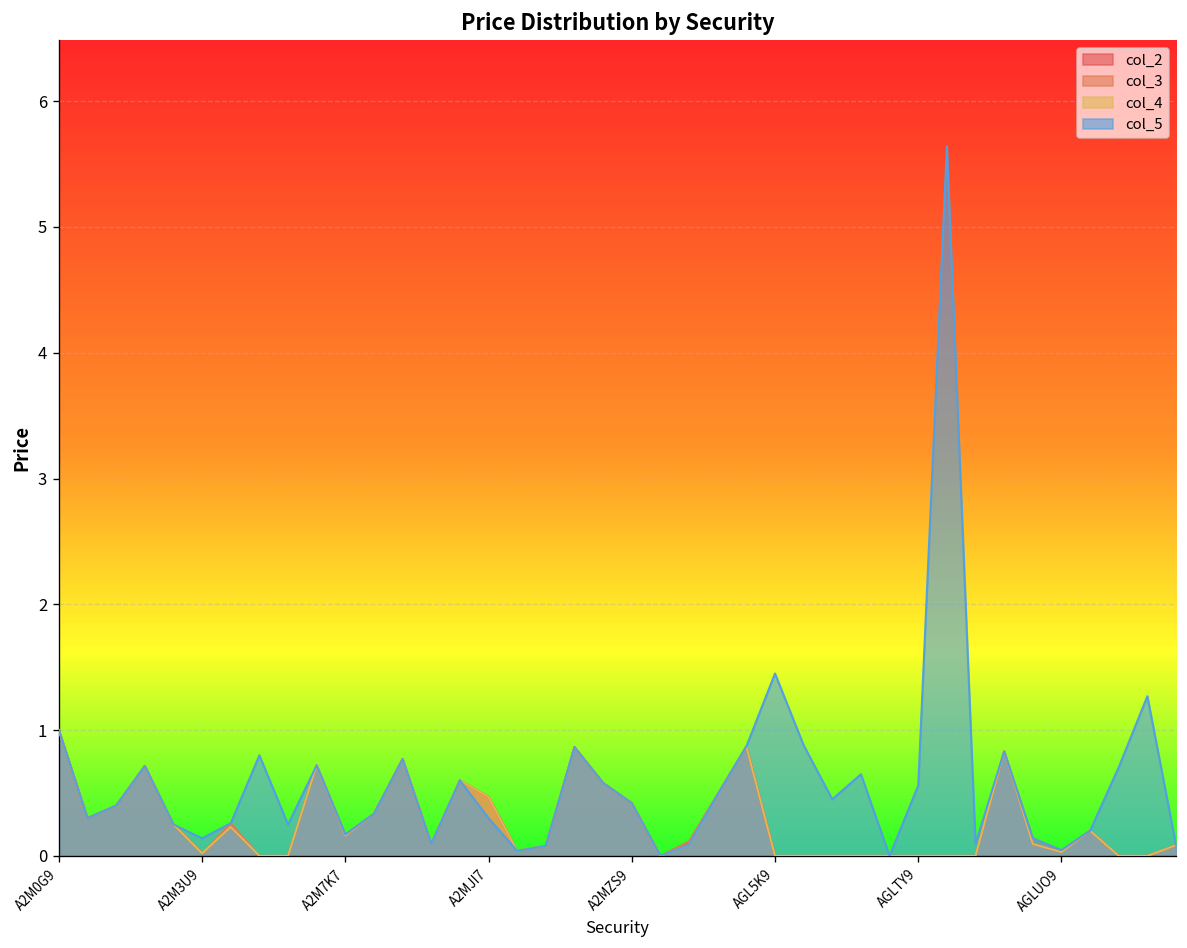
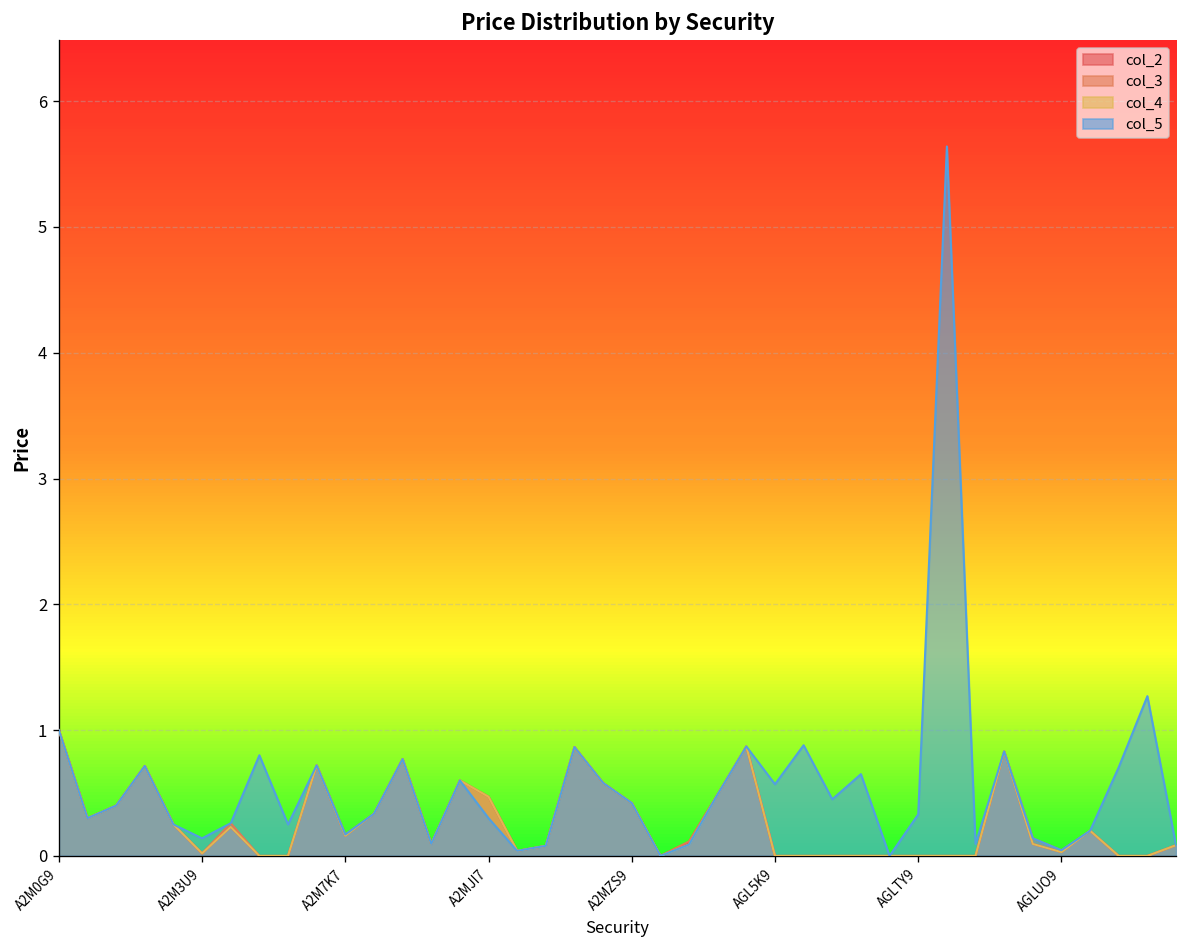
col_5, AGL5K9: 1.45 -> 0.57
col_5, AGLTY9: 0.56 -> 0.33
